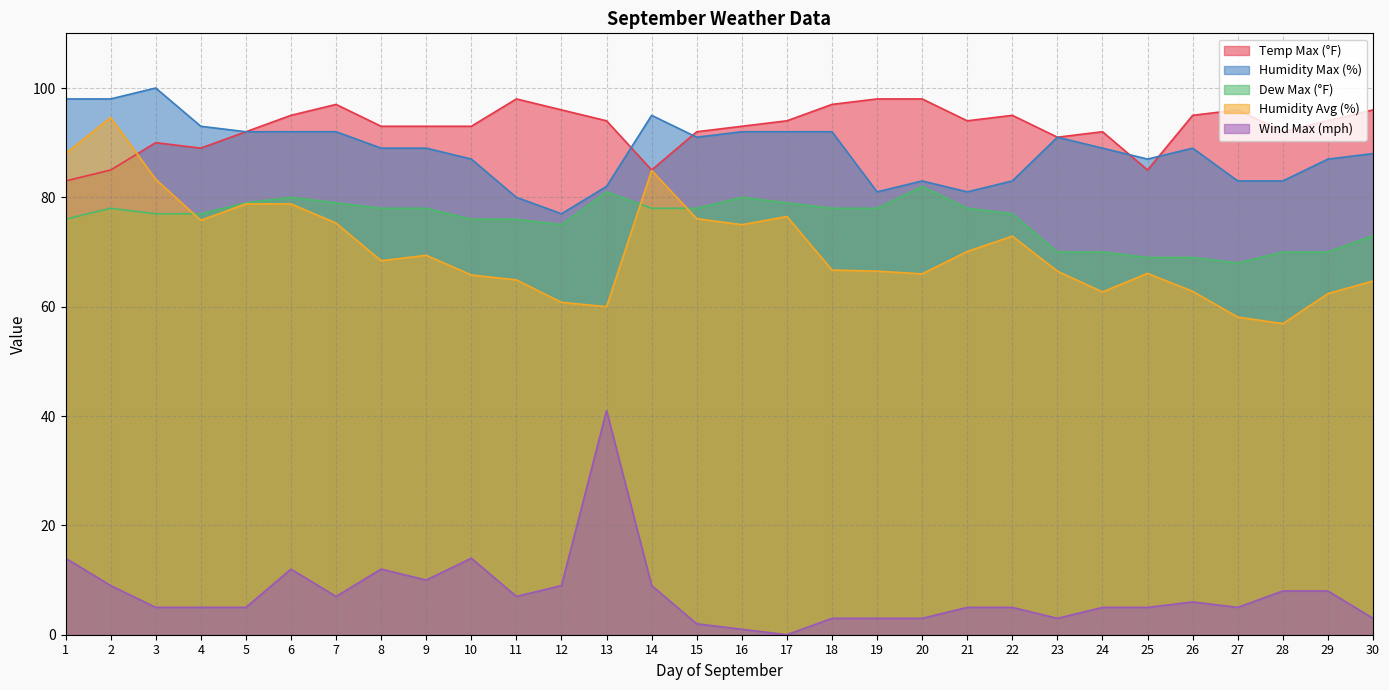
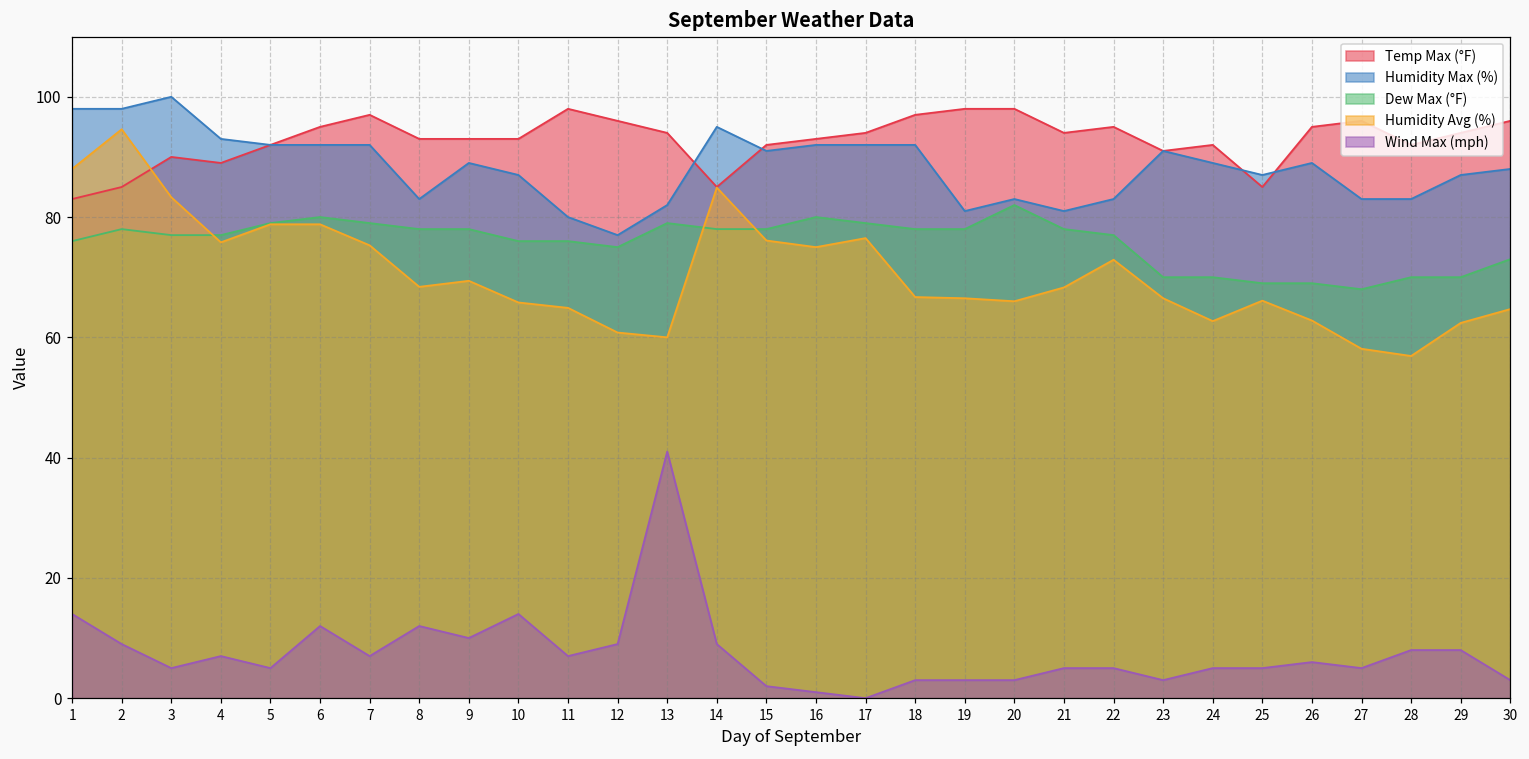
Wind Max (mph), 4: 5 -> 7
Humidity Max (%), 8: 89 -> 83
Dew Max (°F), 13: 81 -> 79
Humidity Avg (%), 21: 70 -> 68
